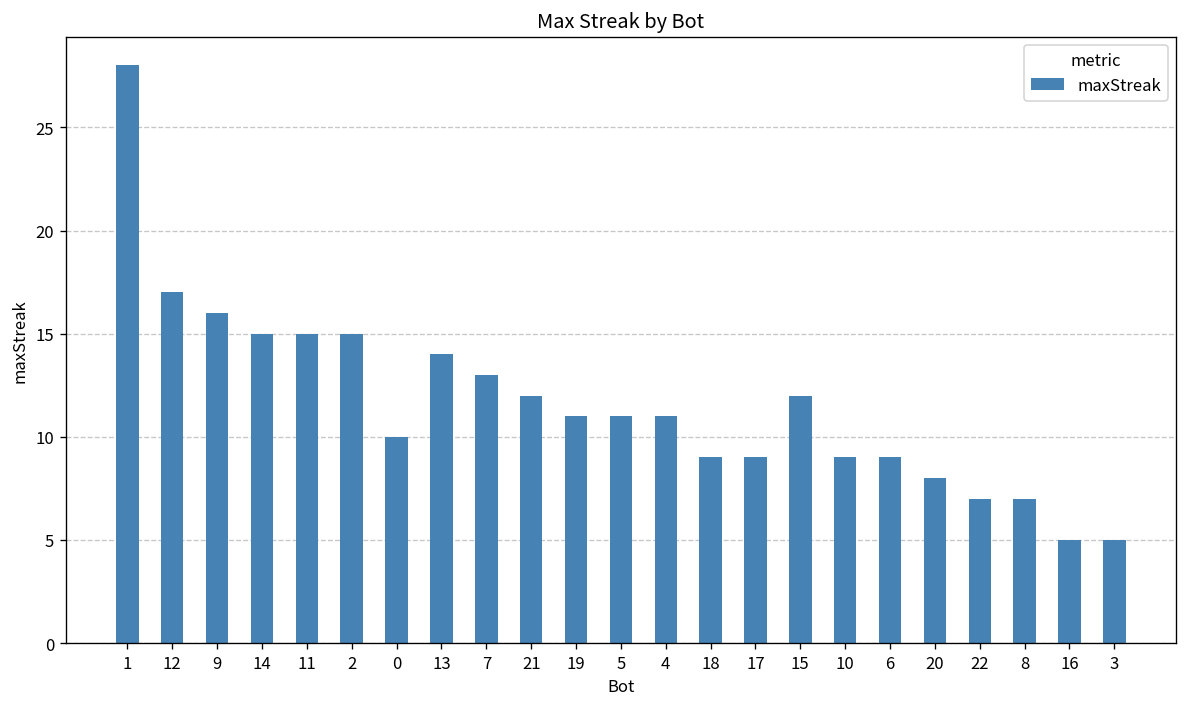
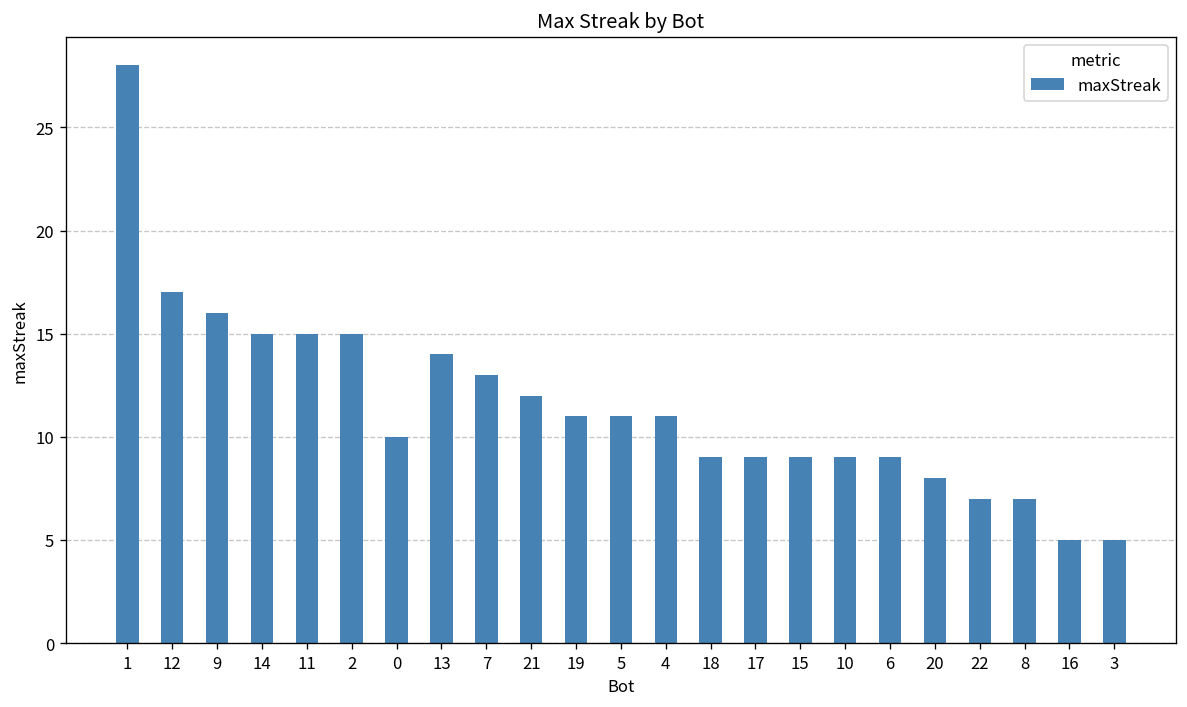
15: 12 -> 9
